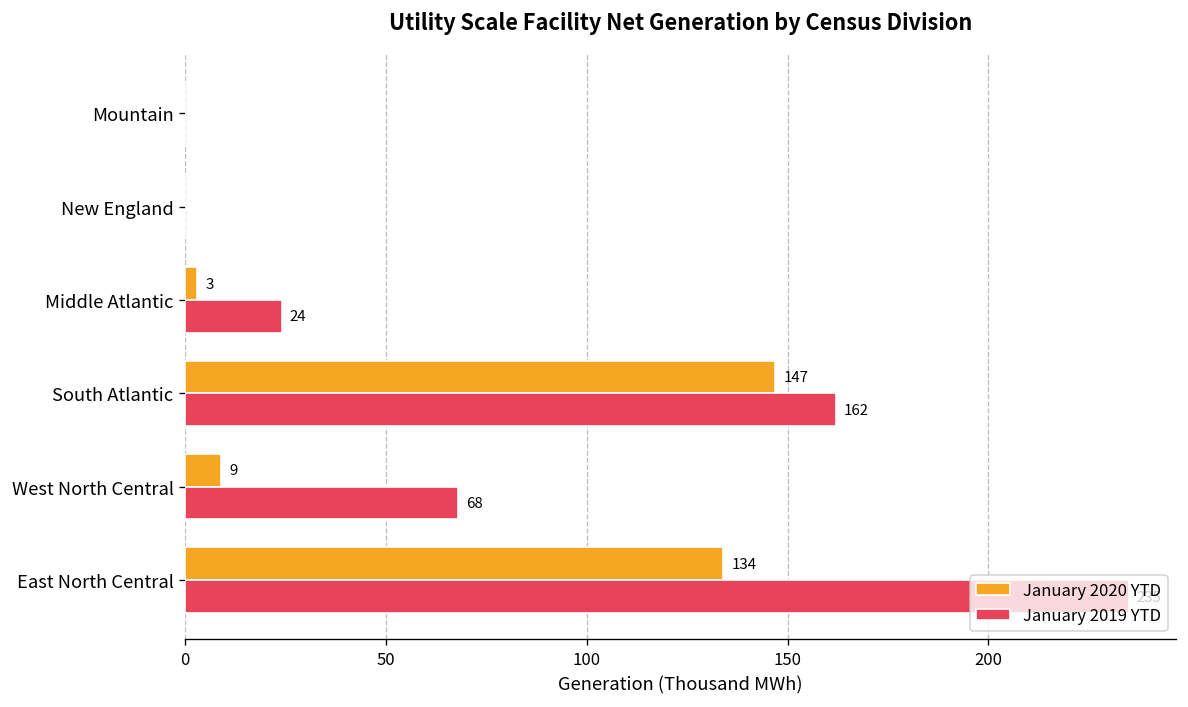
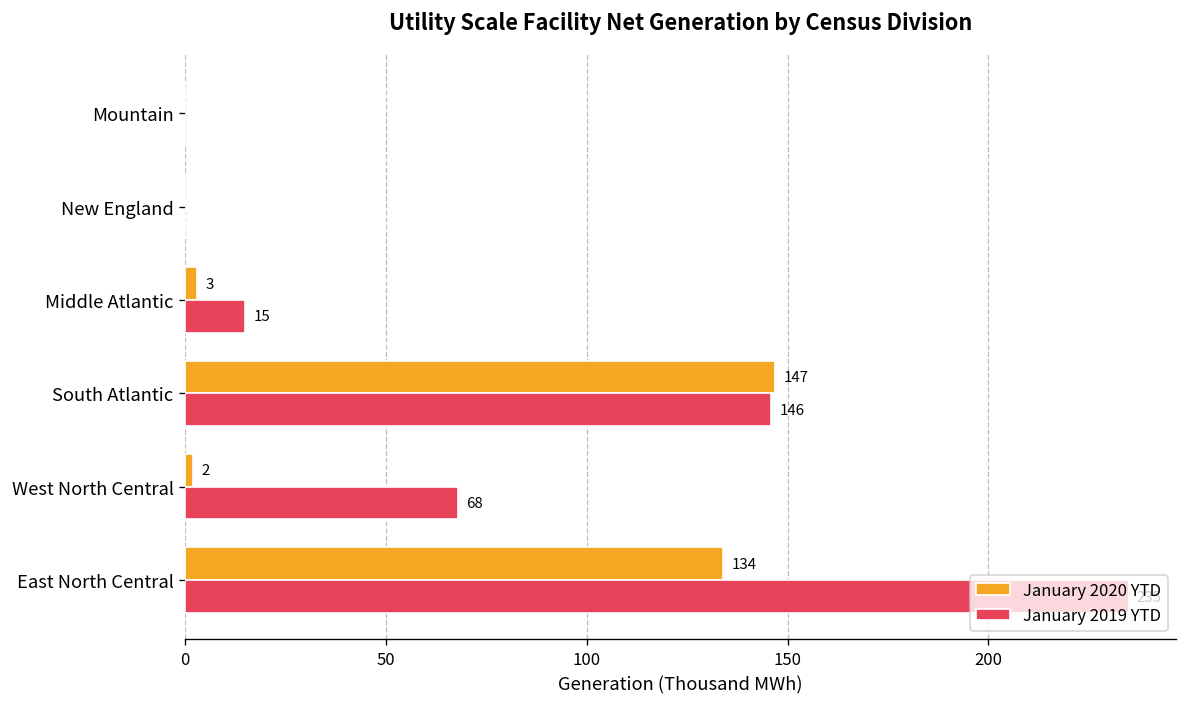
January 2019 YTD, Middle Atlantic: 24 -> 15
January 2019 YTD, South Atlantic: 162 -> 146
January 2020 YTD, West North Central: 9 -> 2
